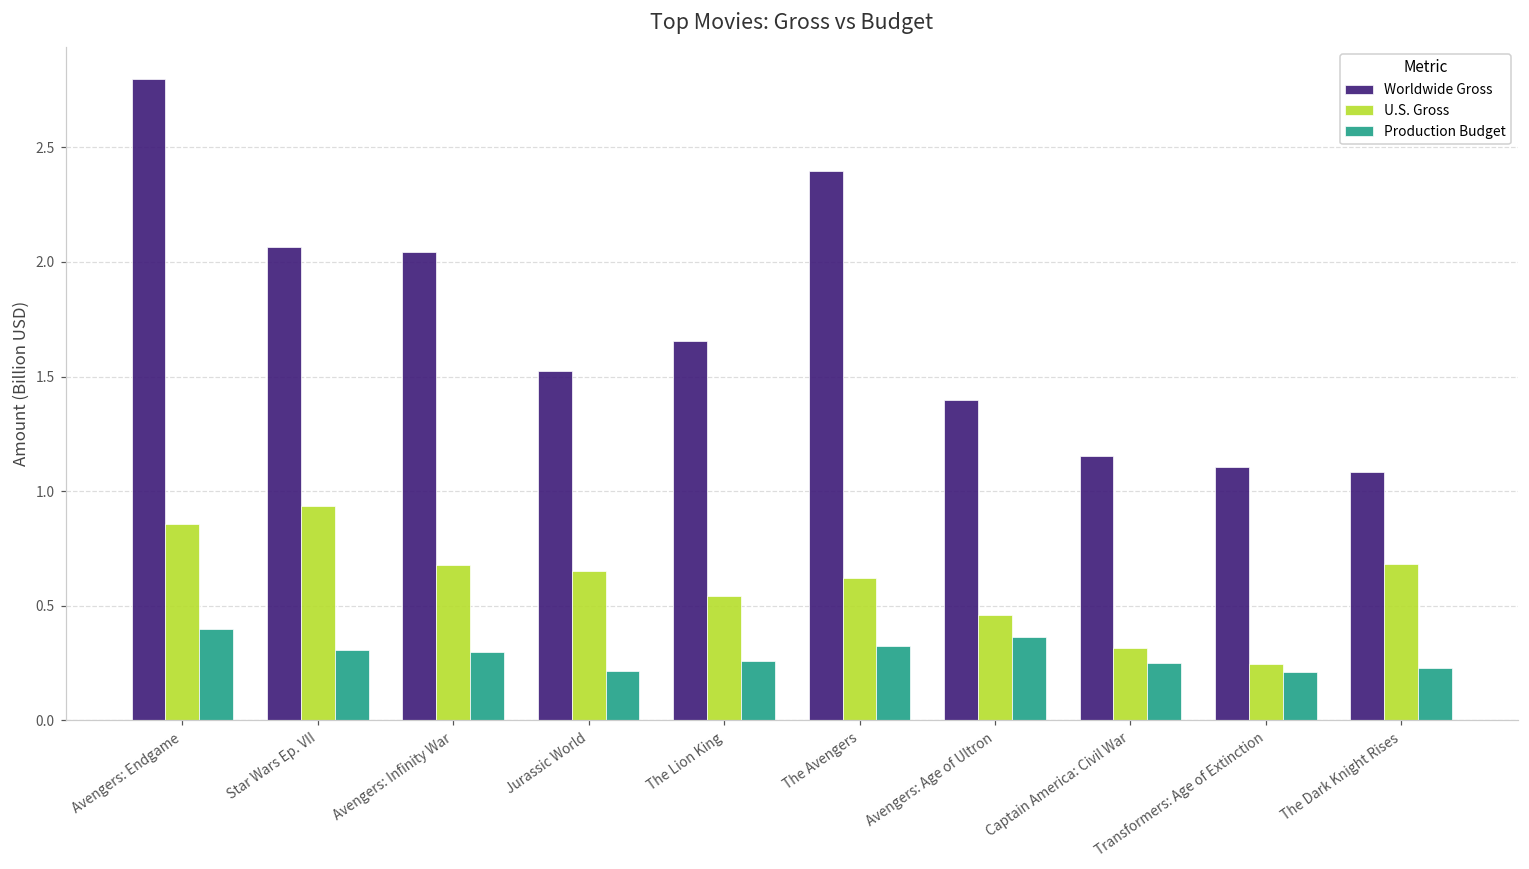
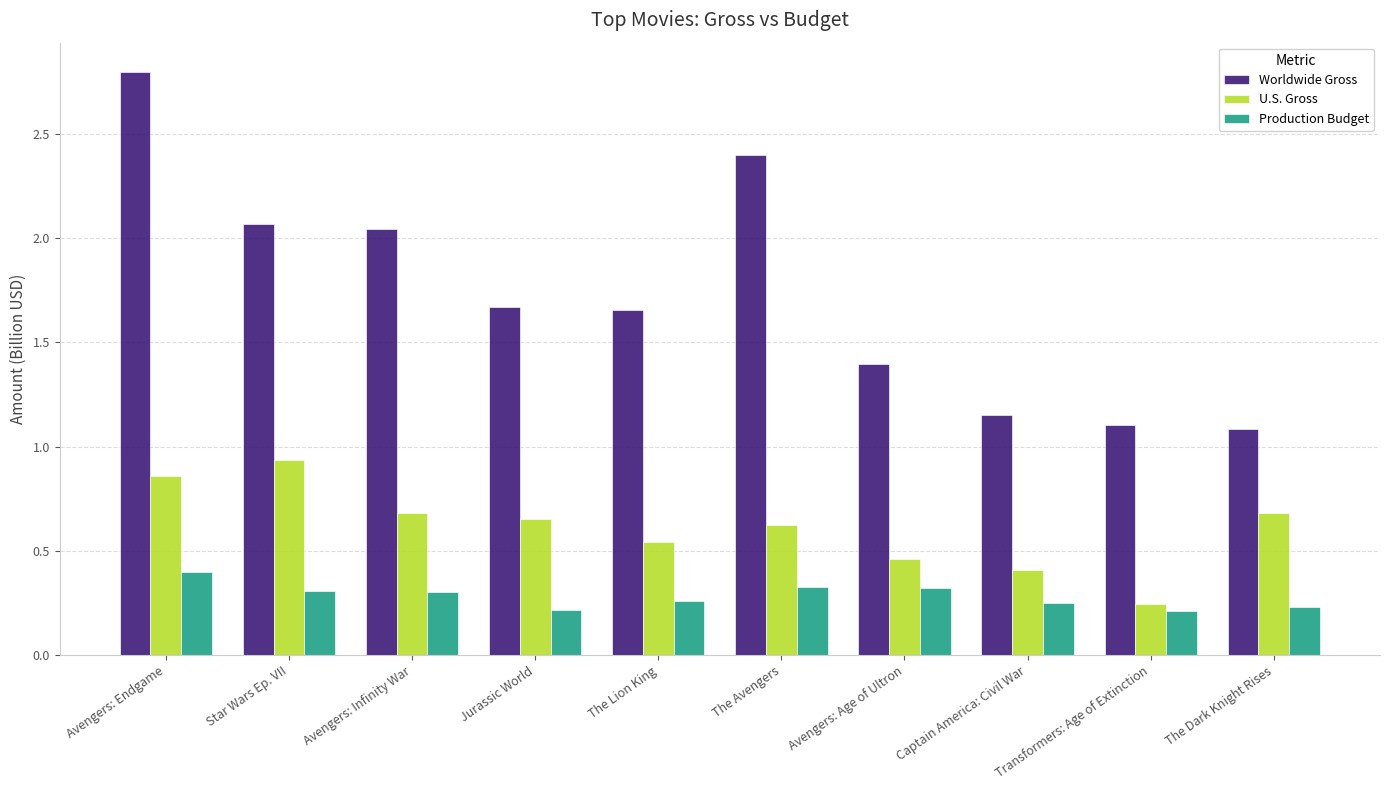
Worldwide Gross, Jurassic World: 1.52 -> 1.67
Production Budget, Avengers: Age of Ultron: 0.37 -> 0.32
U.S. Gross, Captain America: Civil War: 0.32 -> 0.41
